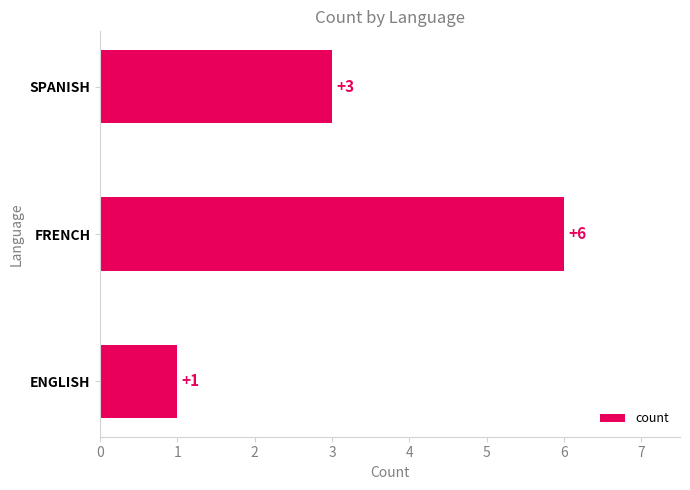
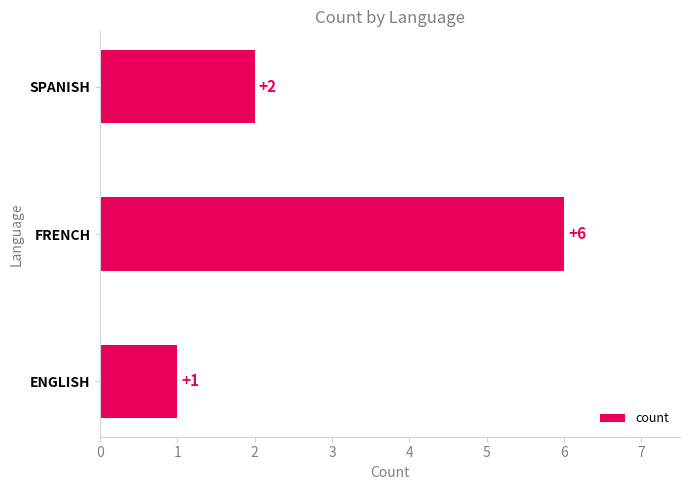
SPANISH: +3 -> +2
